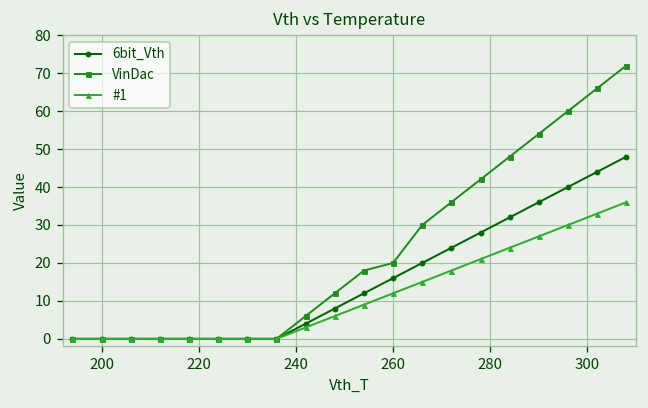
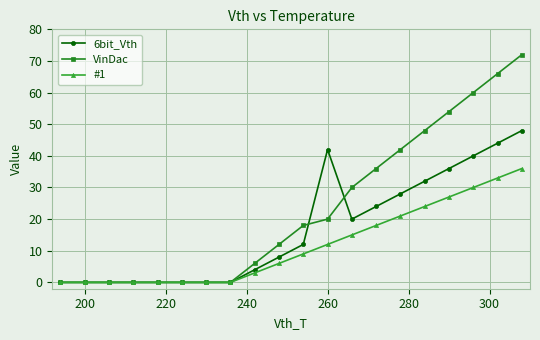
6bit_Vth, 260: 16 -> 42
